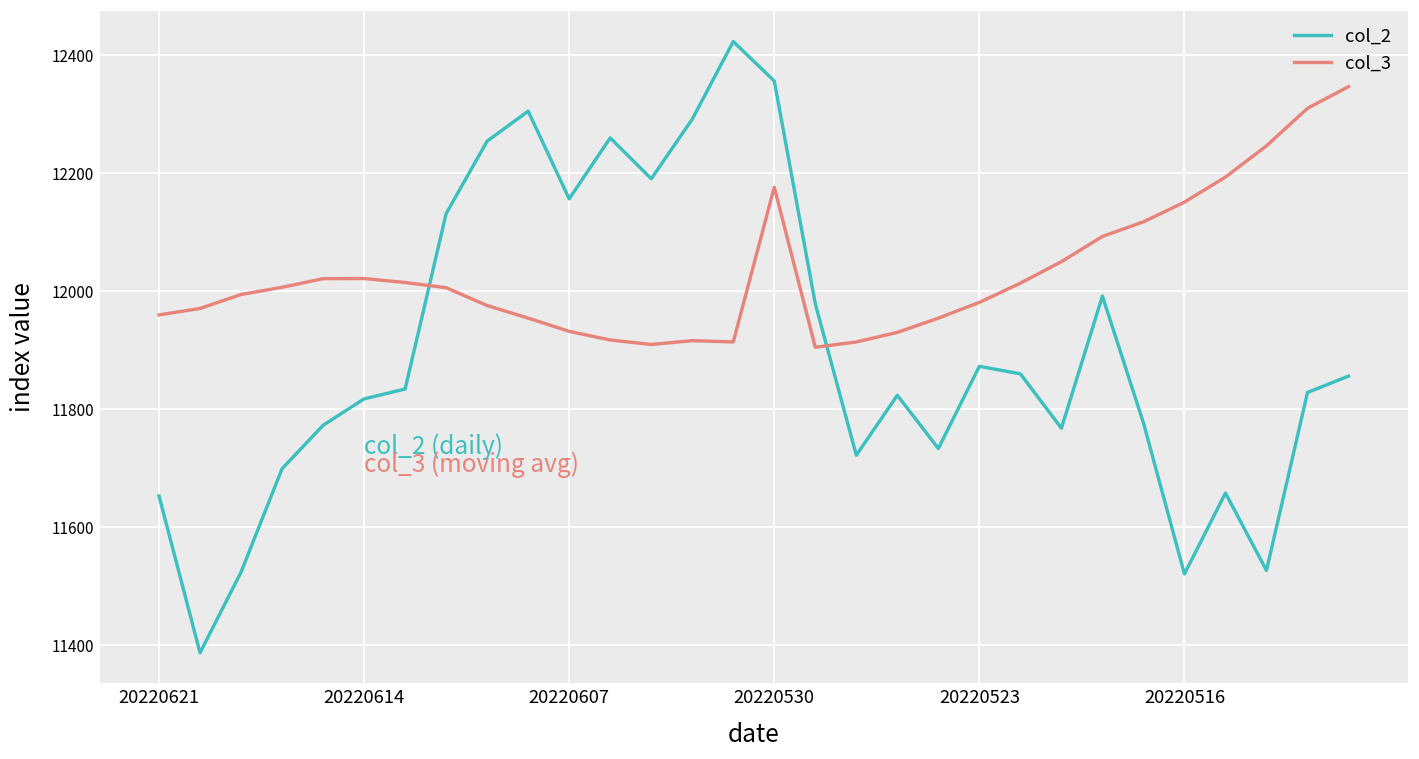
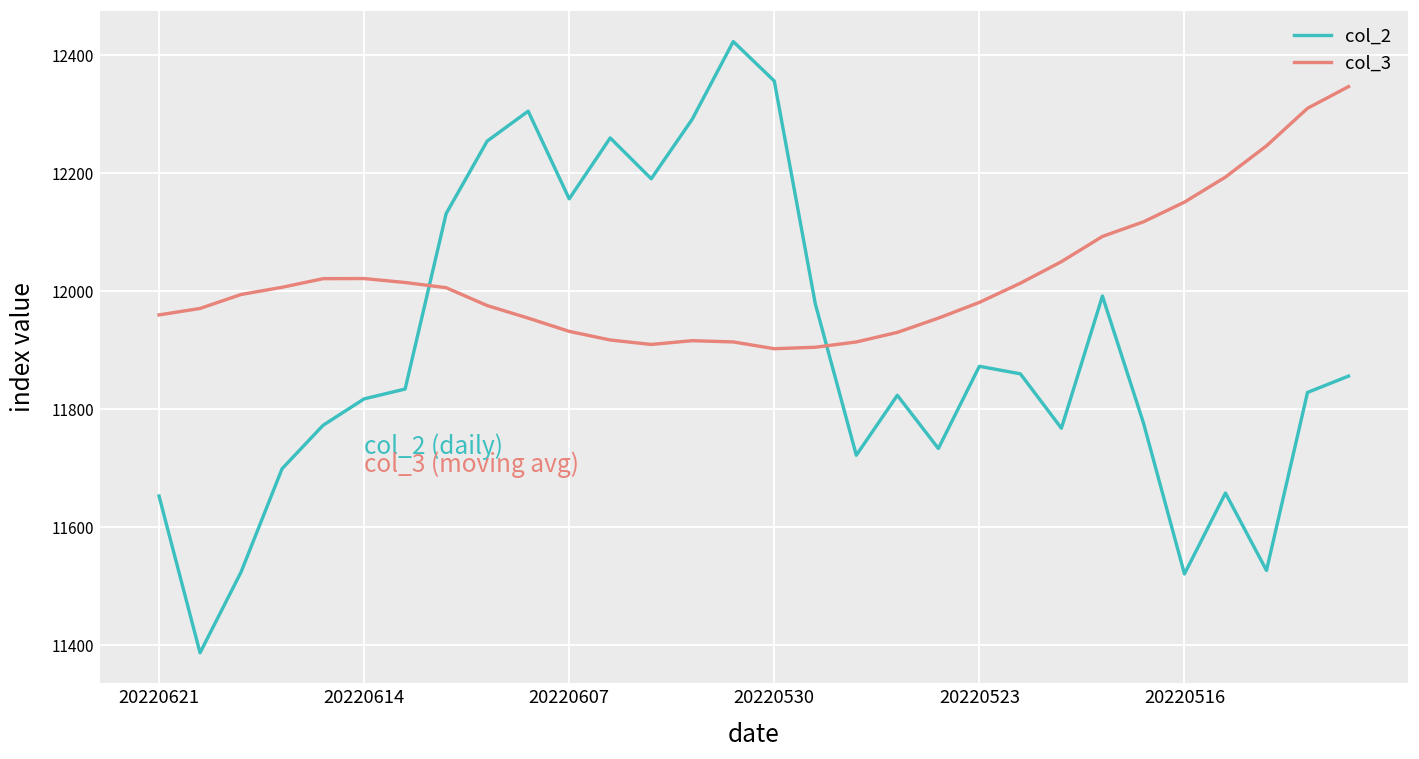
col_3, 20220530: 12180 -> 11900
